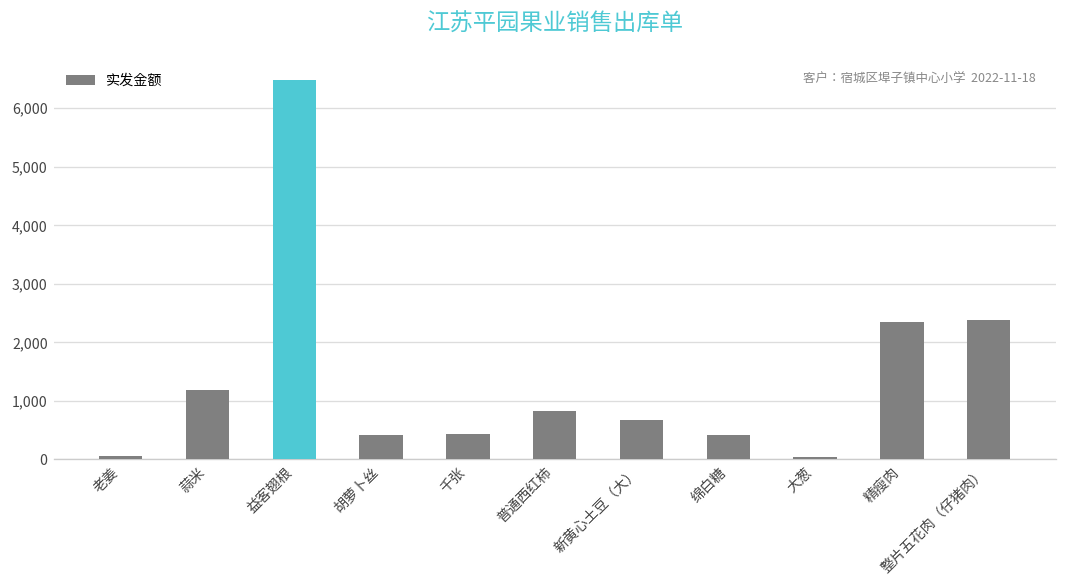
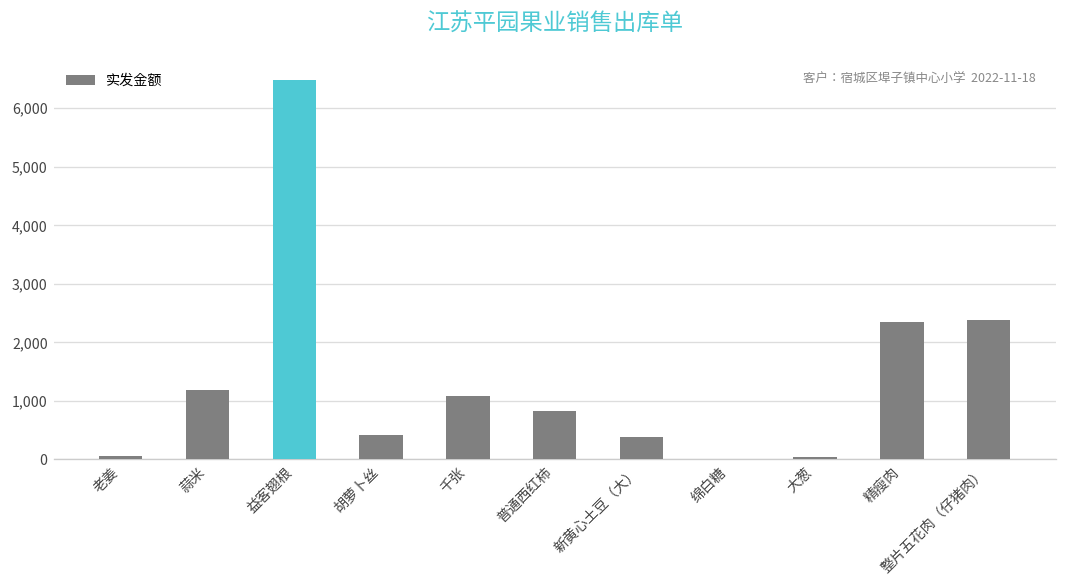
千张: 400 -> 1,100
新黄心土豆（大）: 700 -> 400
绵白糖: 400 -> 0
